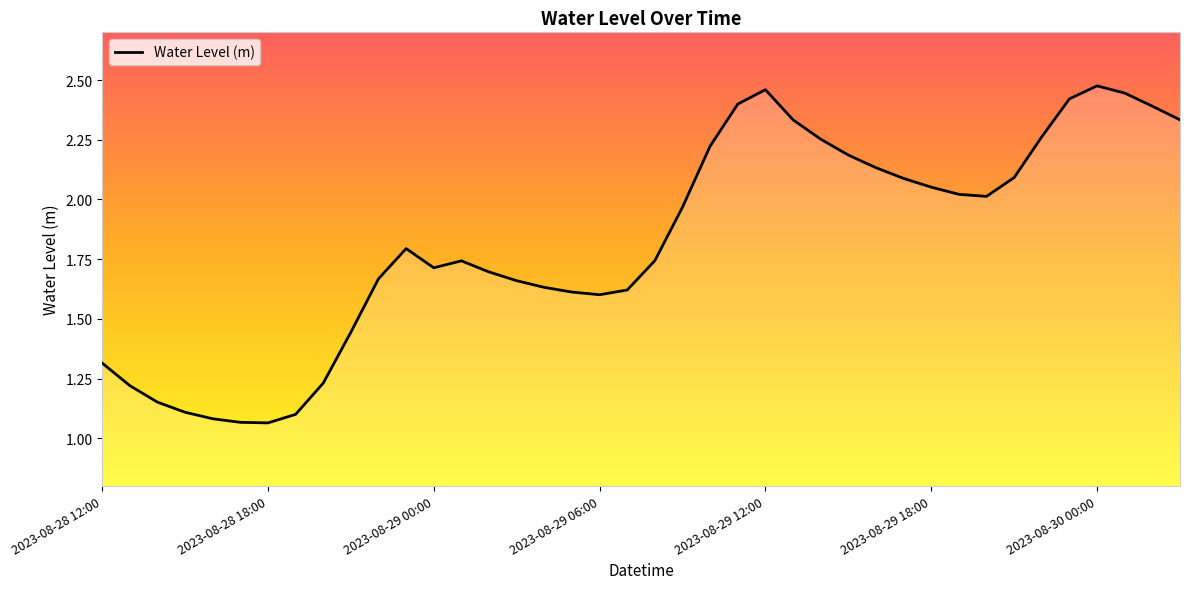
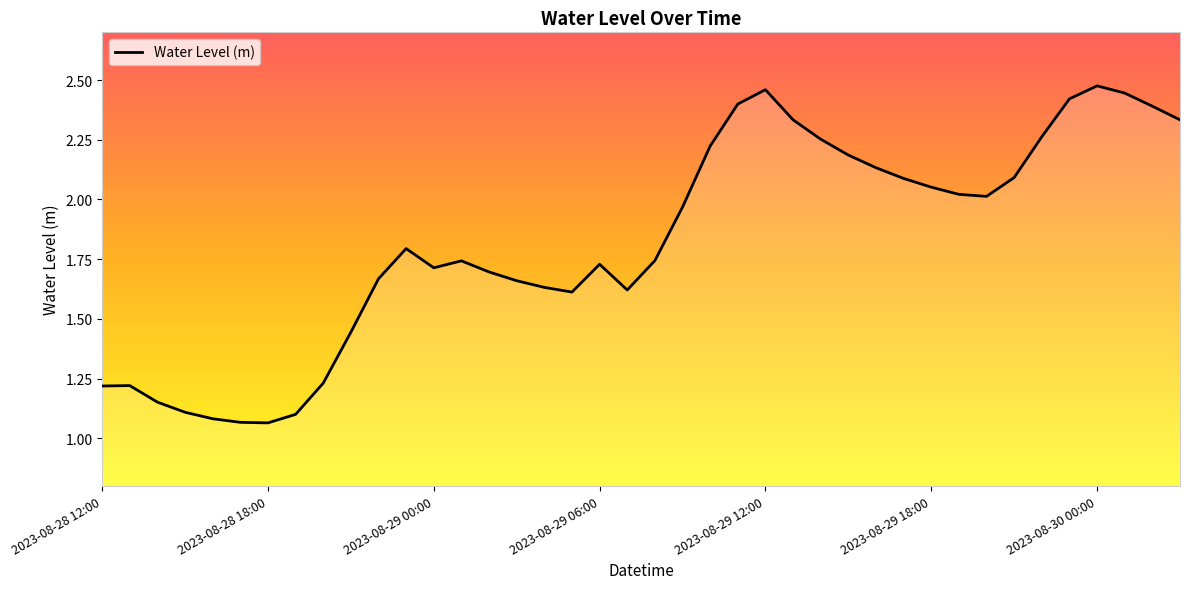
2023-08-28 12:00: 1.32 -> 1.22
2023-08-29 06:00: 1.60 -> 1.73
